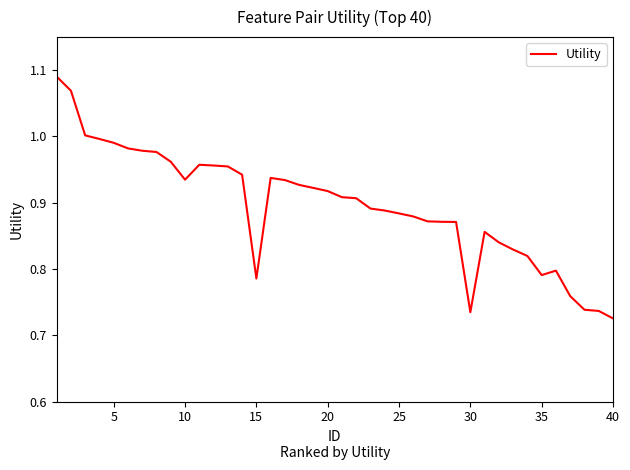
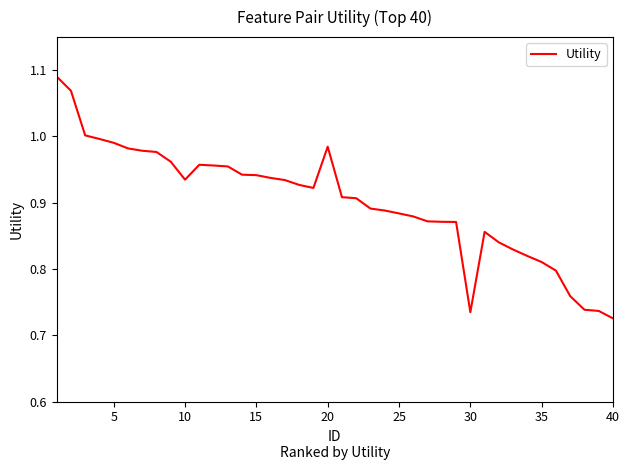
15: 0.79 -> 0.94
20: 0.92 -> 0.98
35: 0.79 -> 0.81
